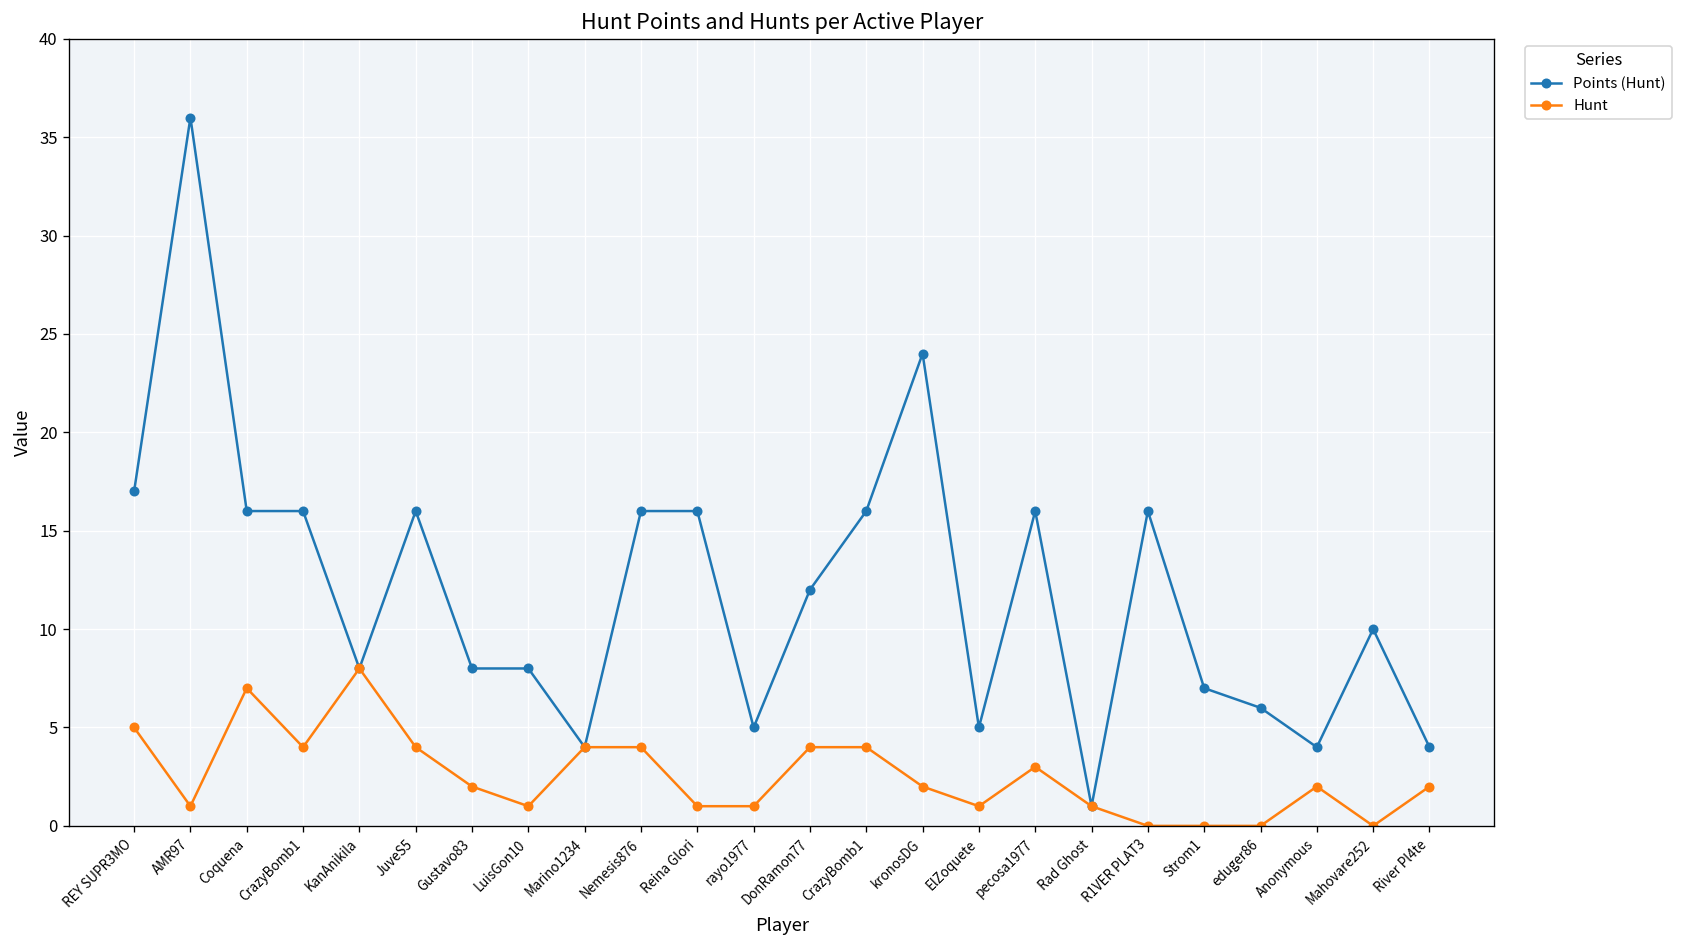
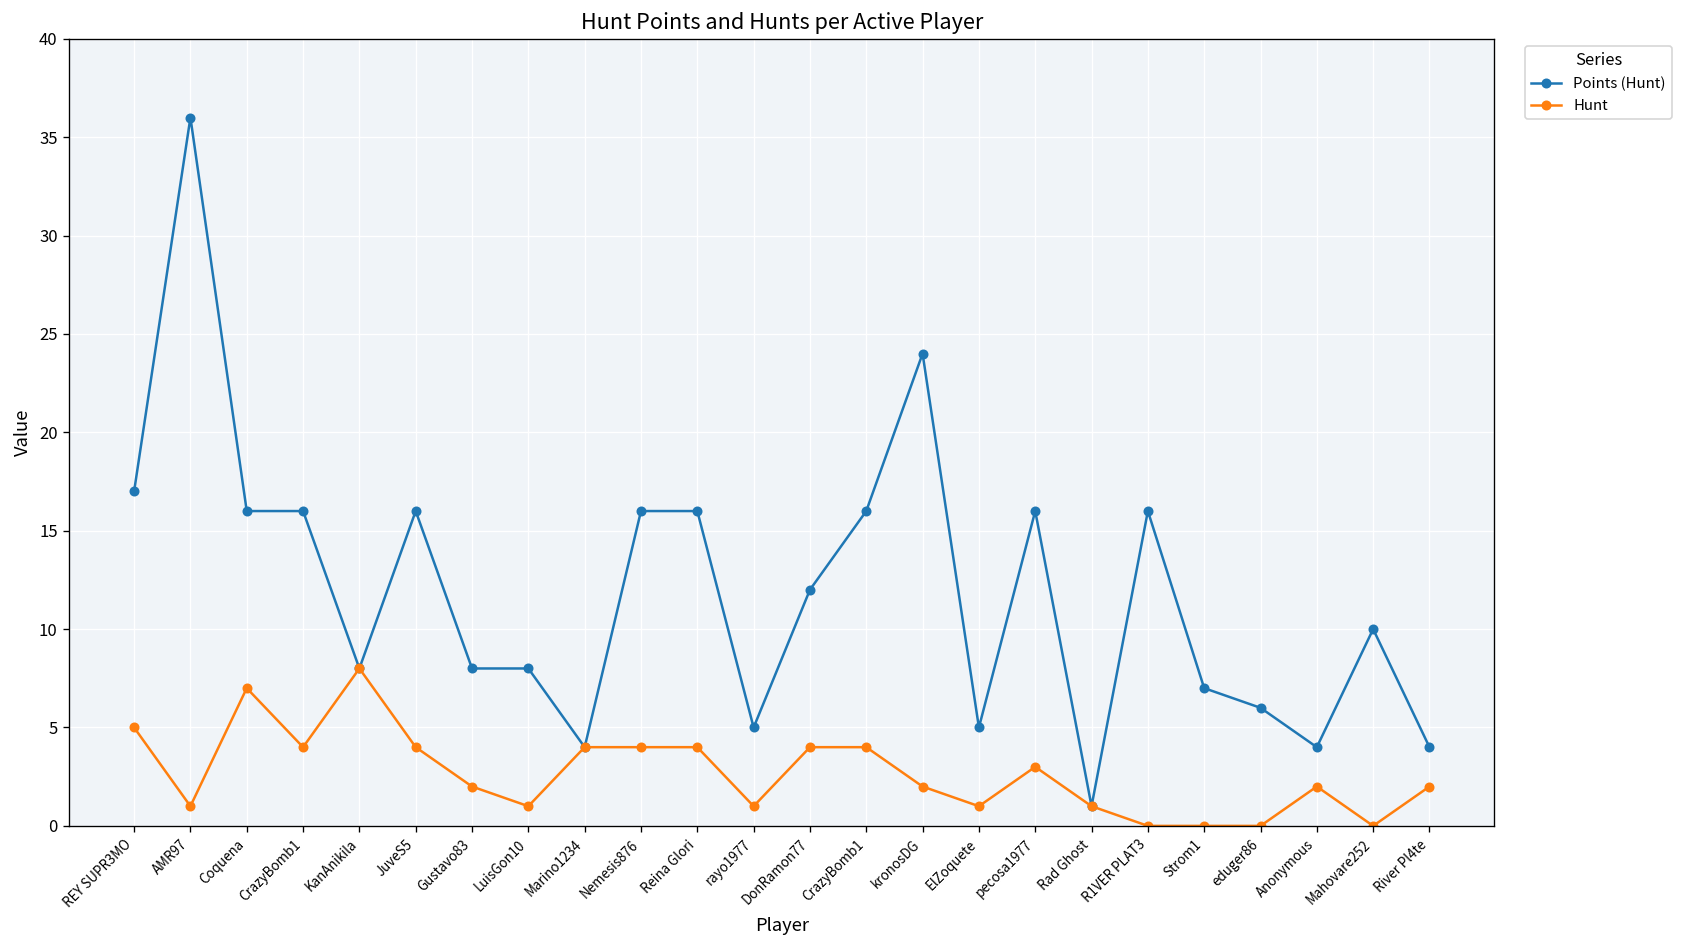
Hunt, Reina Glori: 1 -> 4
